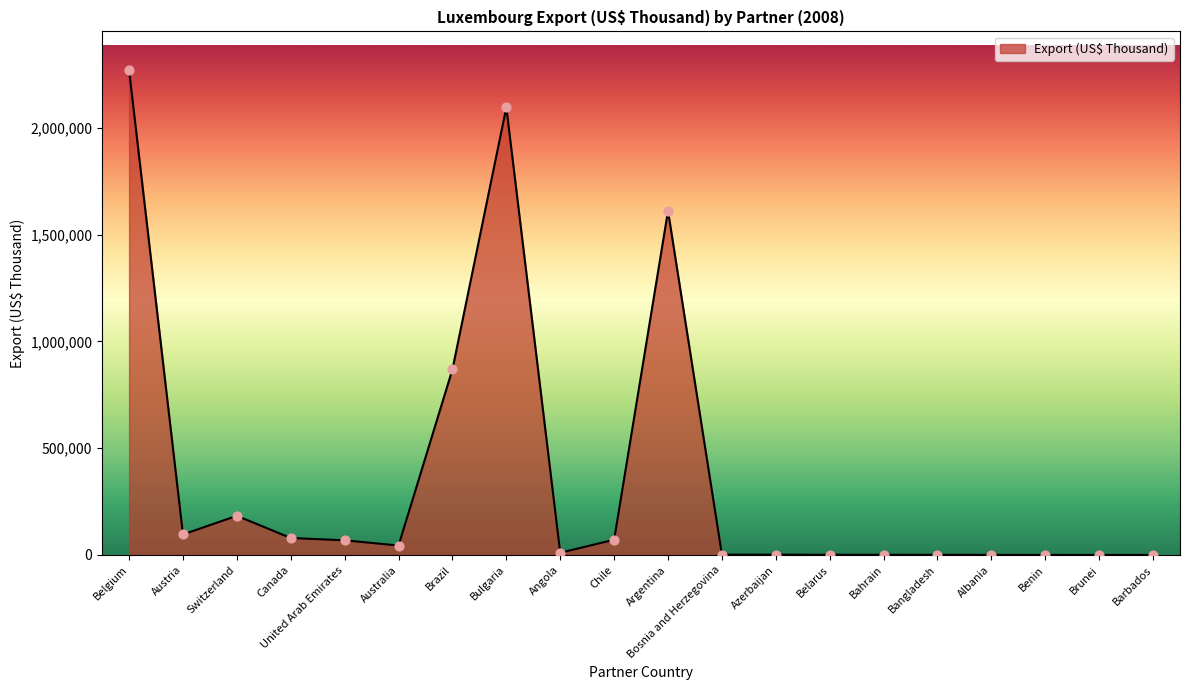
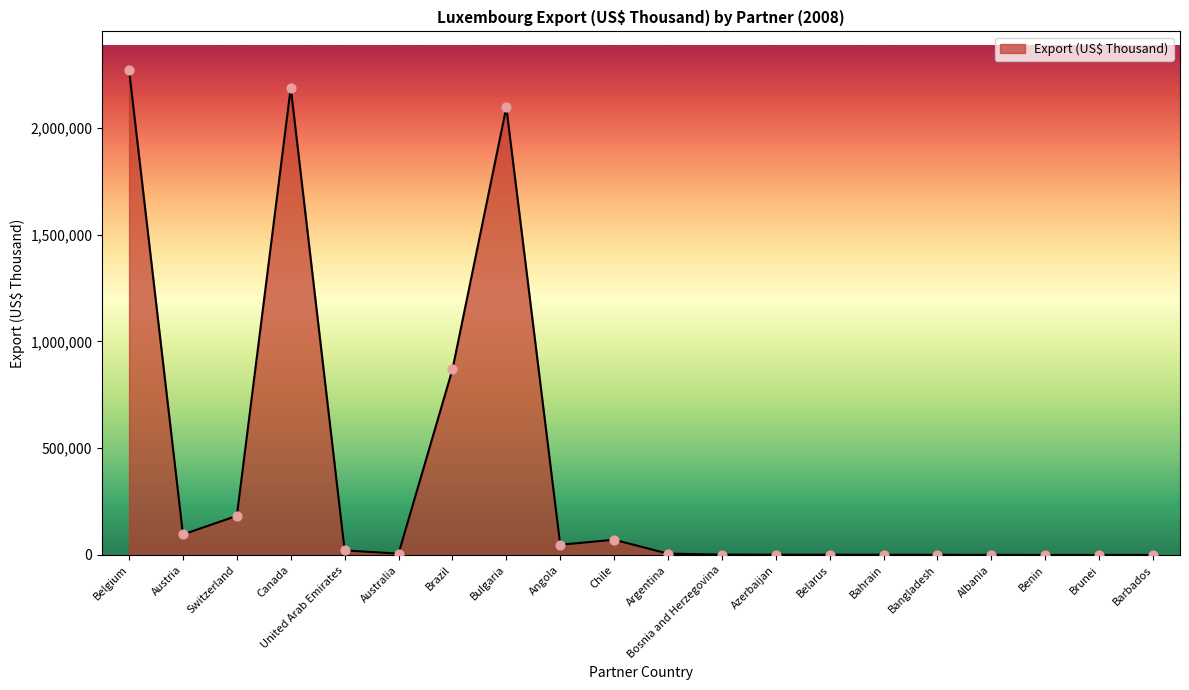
Canada: 80,000 -> 2,190,000
United Arab Emirates: 70,000 -> 20,000
Australia: 40,000 -> 10,000
Angola: 10,000 -> 50,000
Argentina: 1,610,000 -> 10,000
